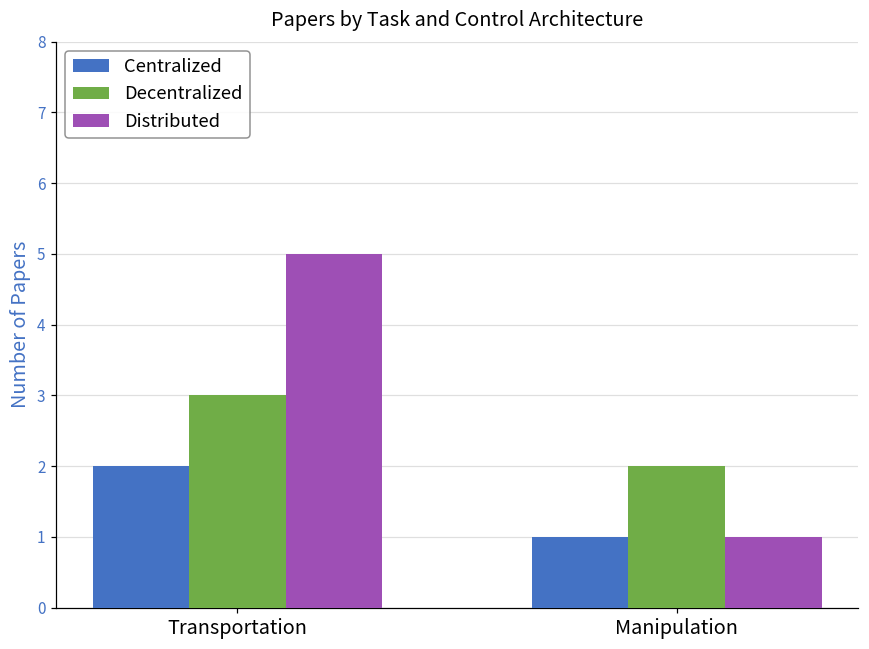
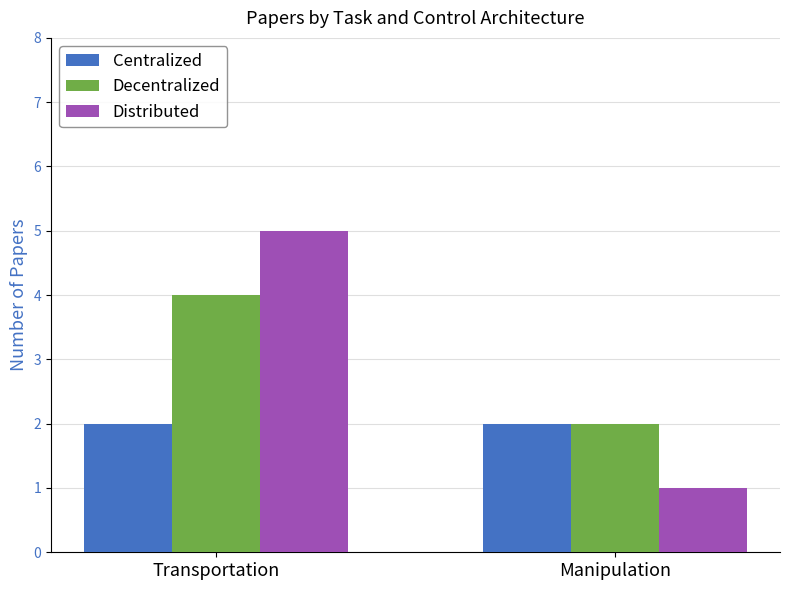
Decentralized, Transportation: 3 -> 4
Centralized, Manipulation: 1 -> 2
